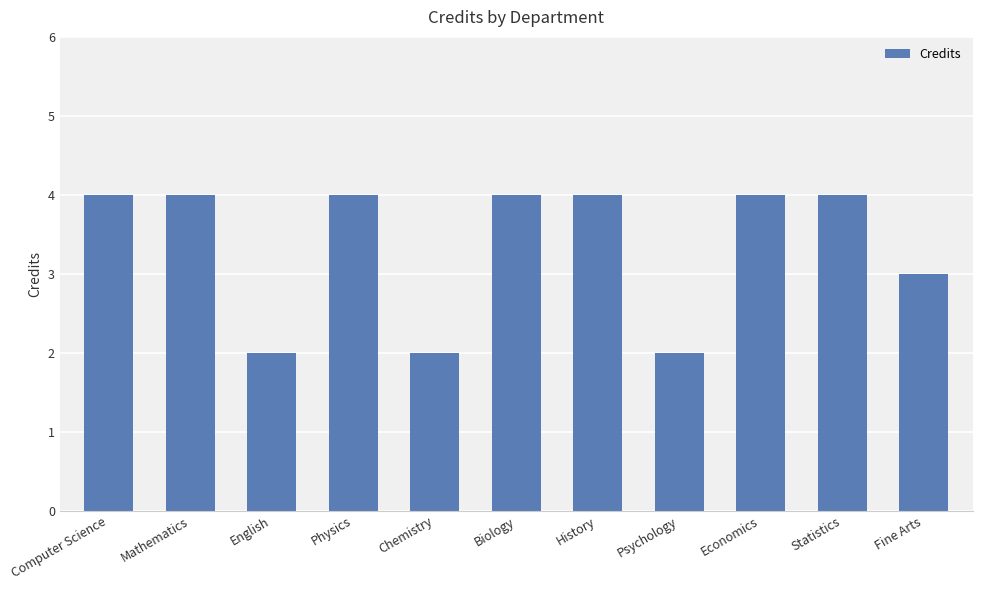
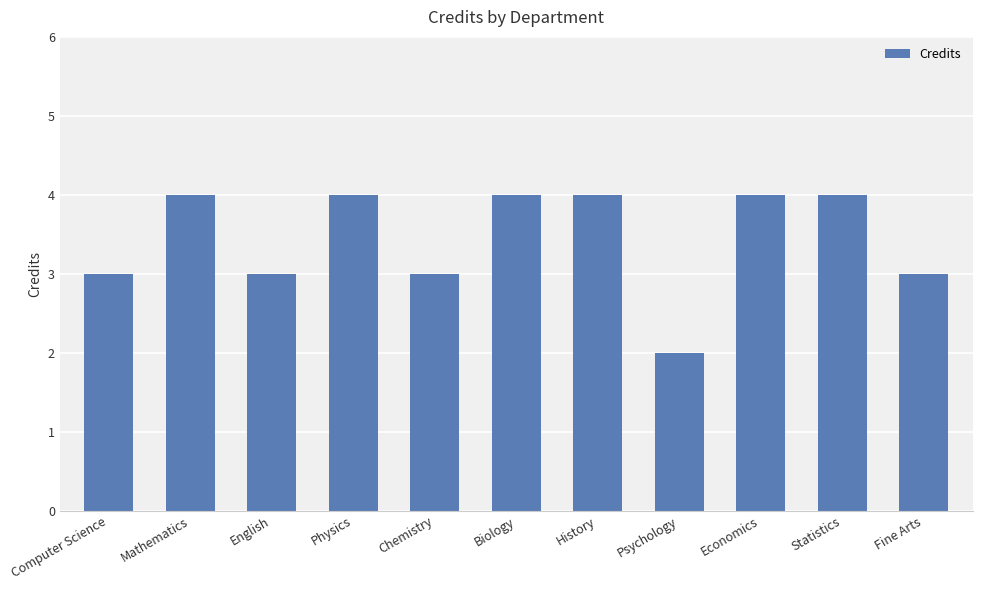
Computer Science: 4 -> 3
English: 2 -> 3
Chemistry: 2 -> 3
